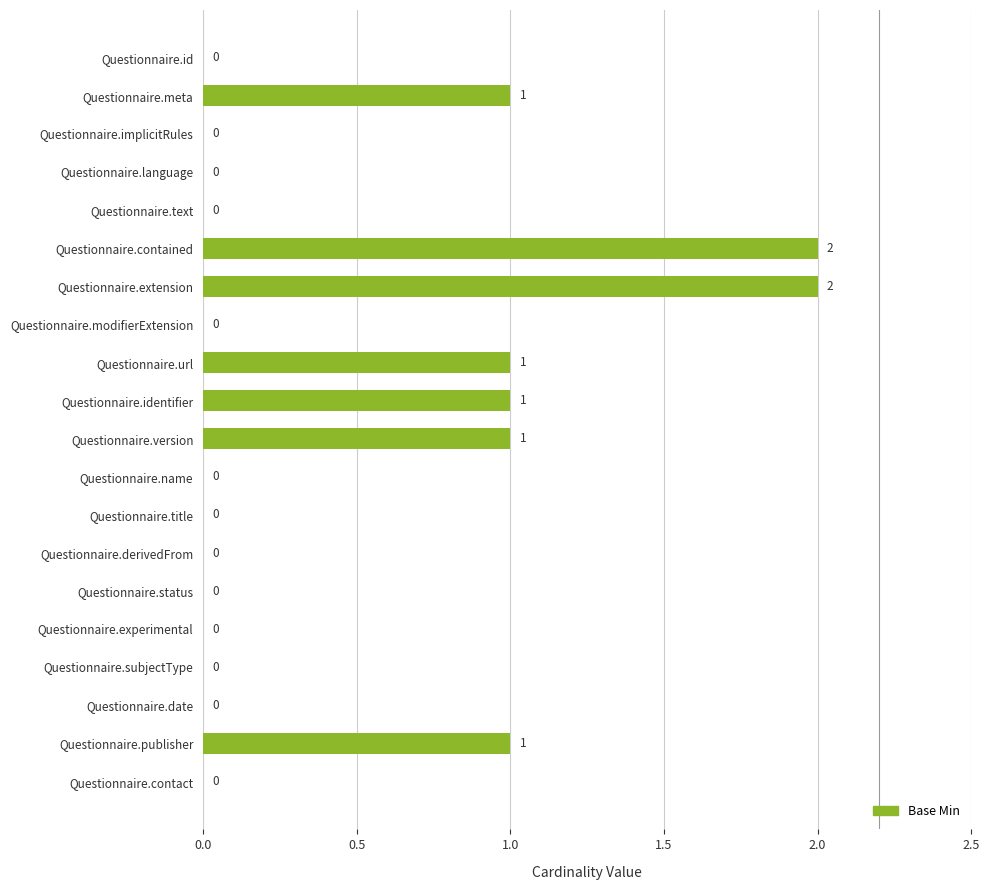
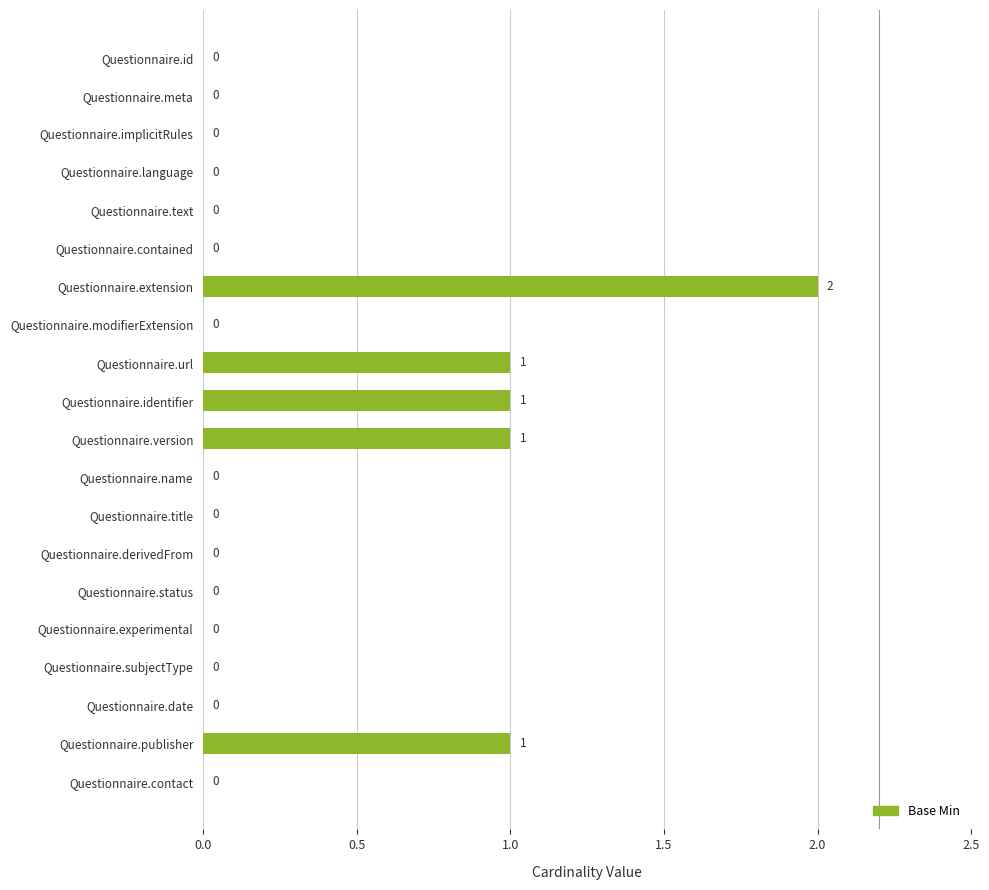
Questionnaire.meta: 1 -> 0
Questionnaire.contained: 2 -> 0
